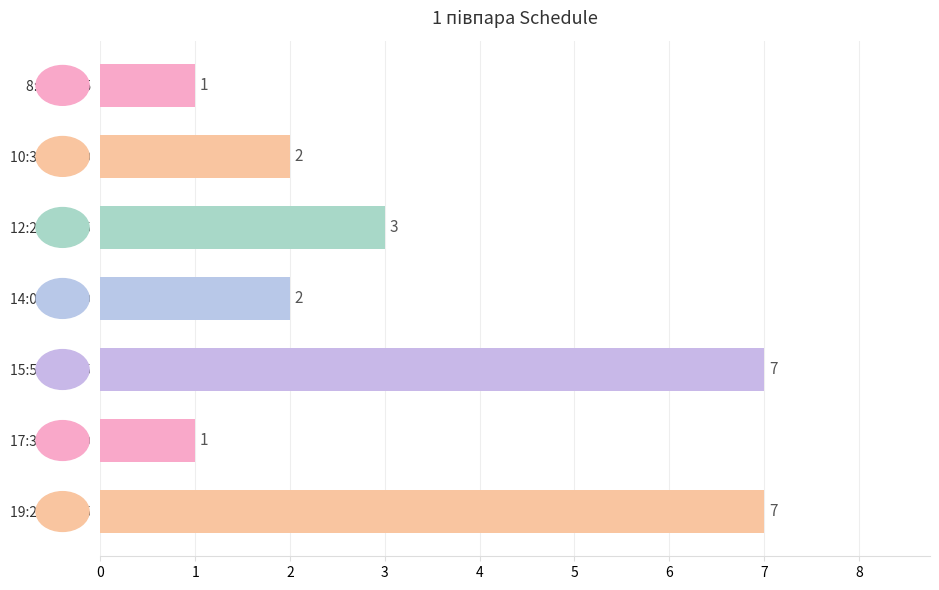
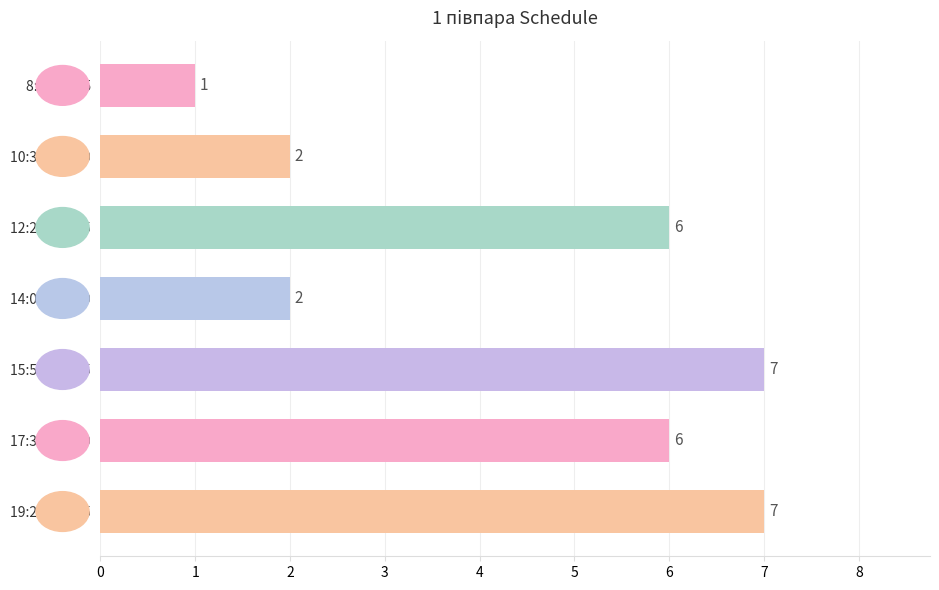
12:20 - 13:05: 3 -> 6
17:35 - 18:20: 1 -> 6
